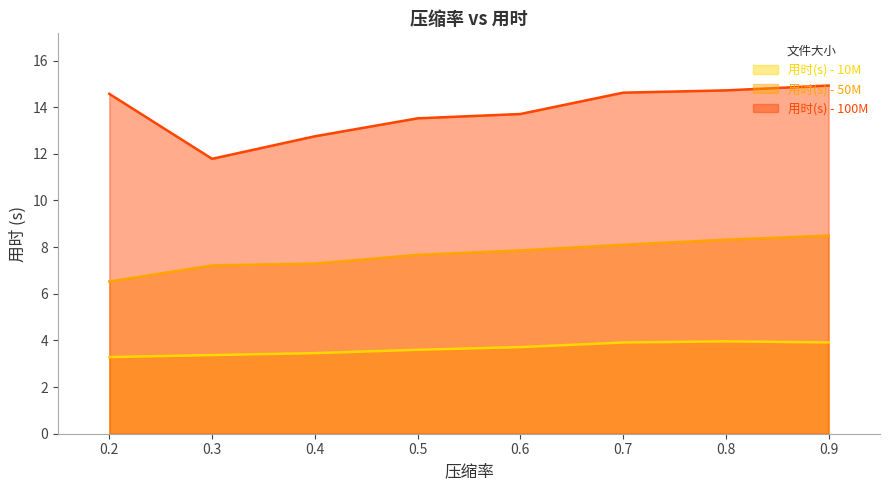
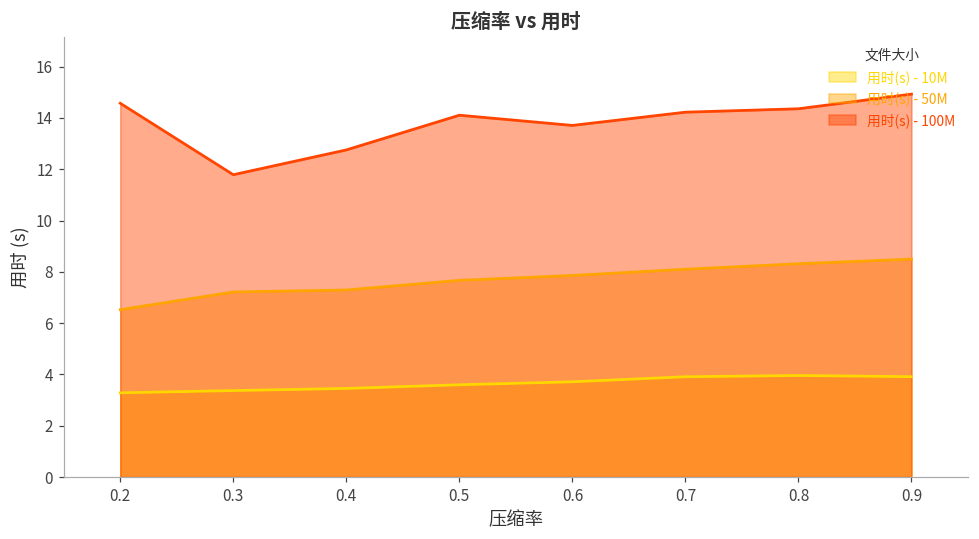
用时(s) - 100M, 0.5: 13.5 -> 14.1
用时(s) - 100M, 0.7: 14.6 -> 14.2
用时(s) - 100M, 0.8: 14.7 -> 14.4
